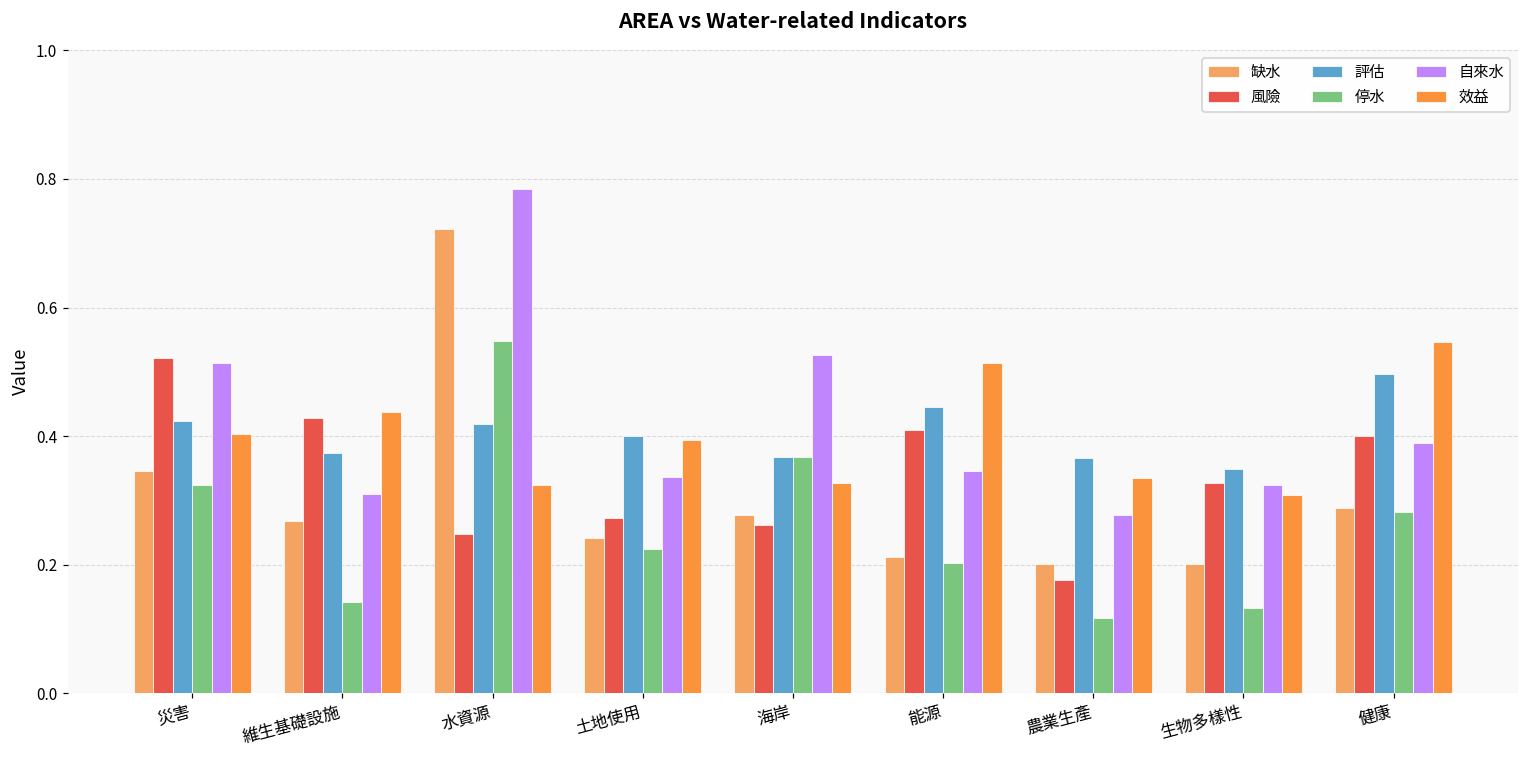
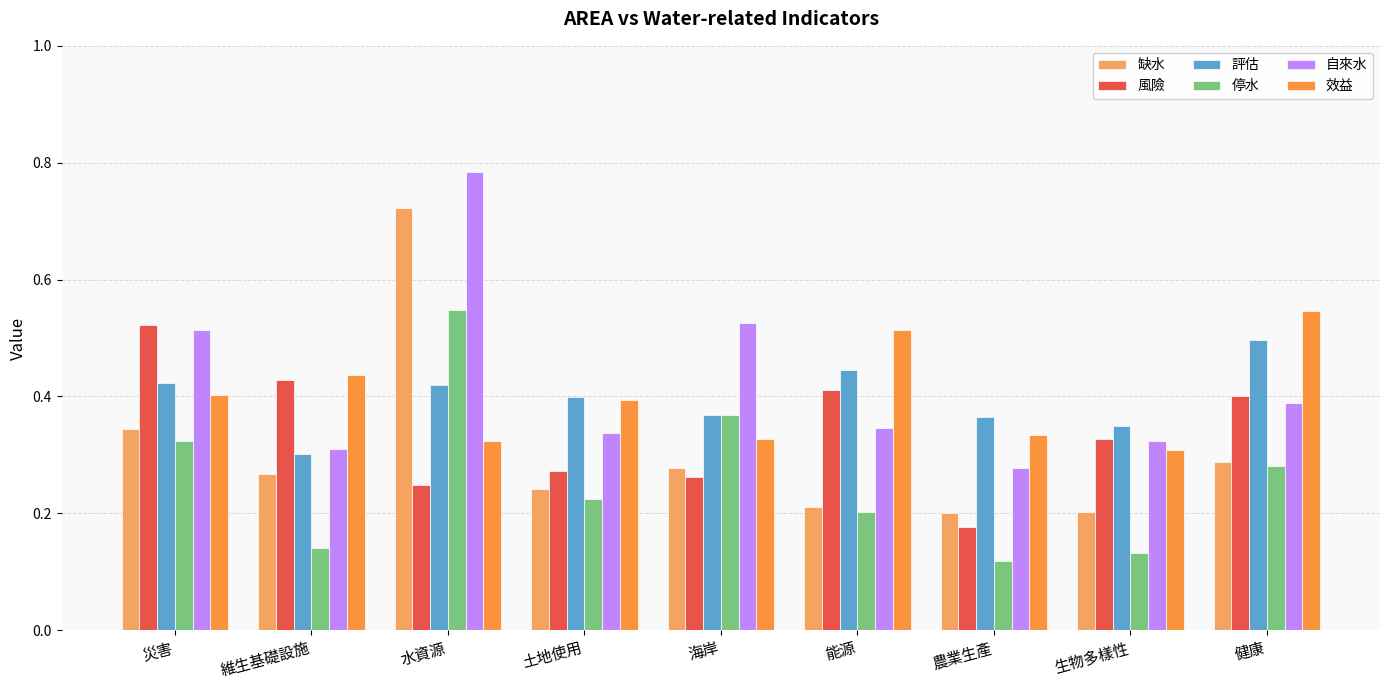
評估, 維生基礎設施: 0.37 -> 0.30
